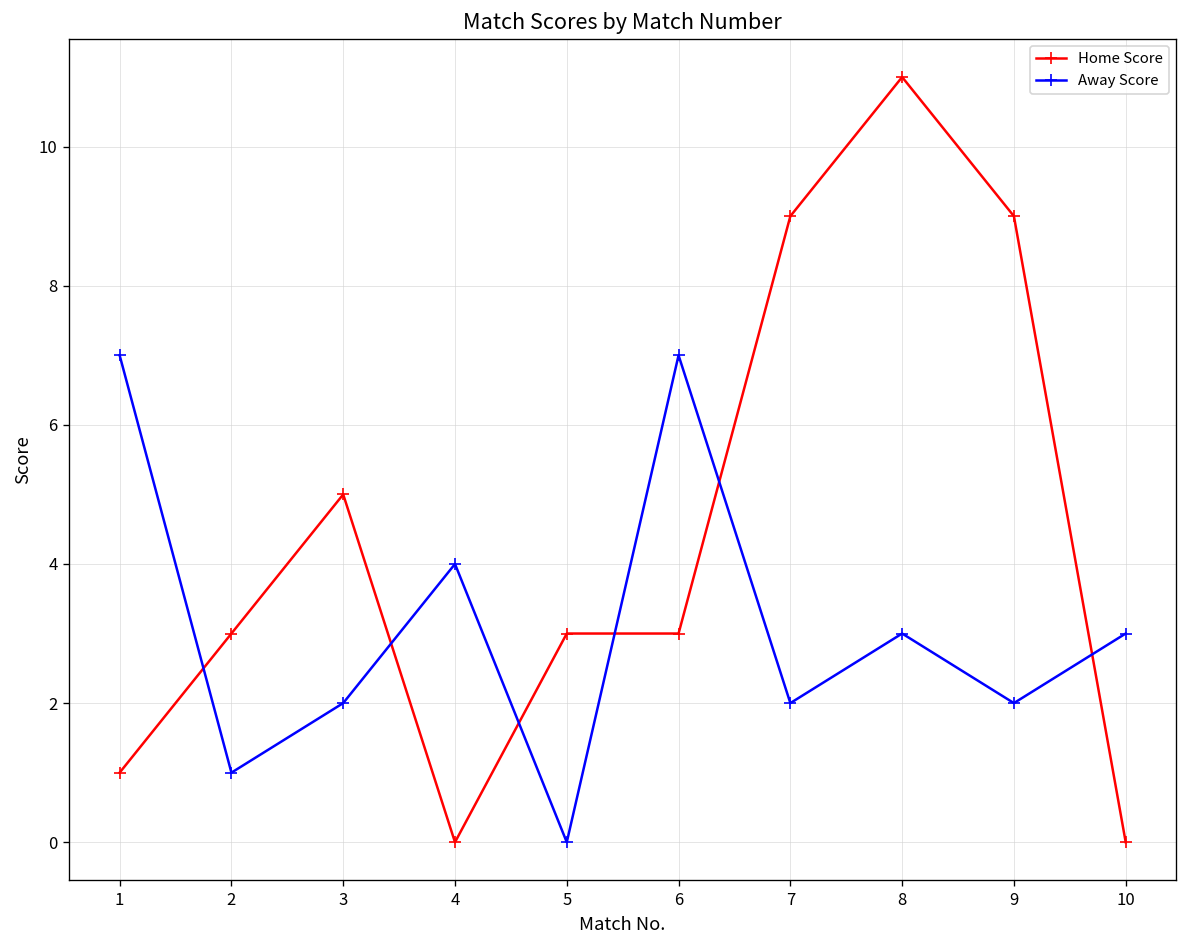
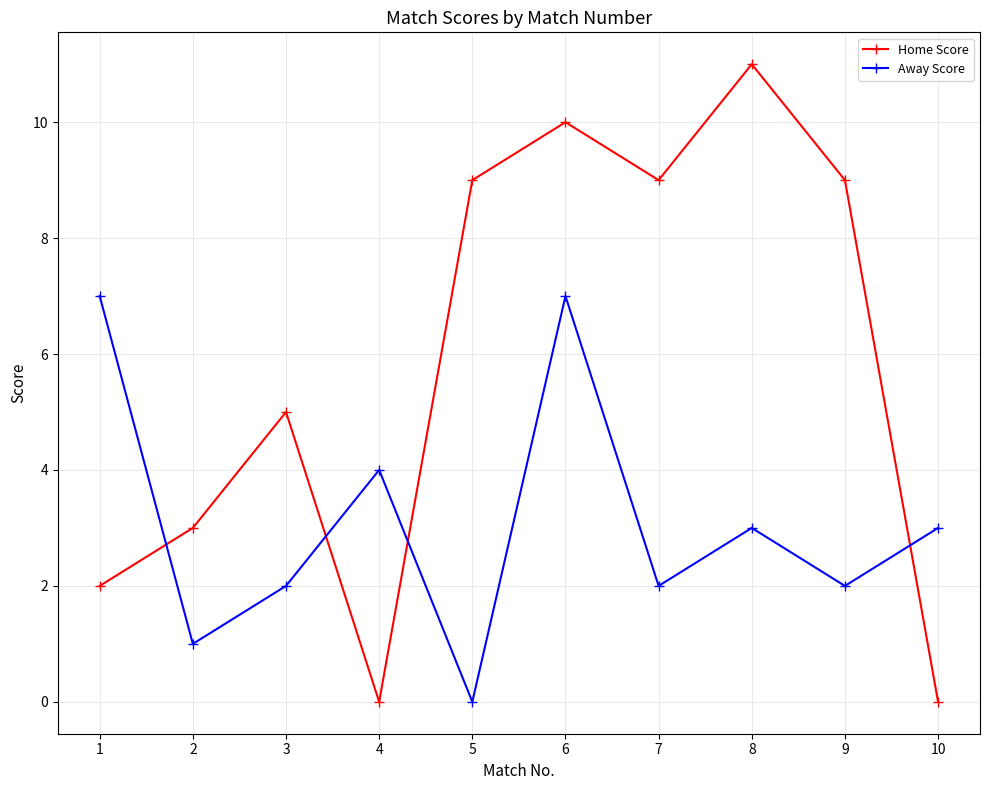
Home Score, 1: 1 -> 2
Home Score, 5: 3 -> 9
Home Score, 6: 3 -> 10
